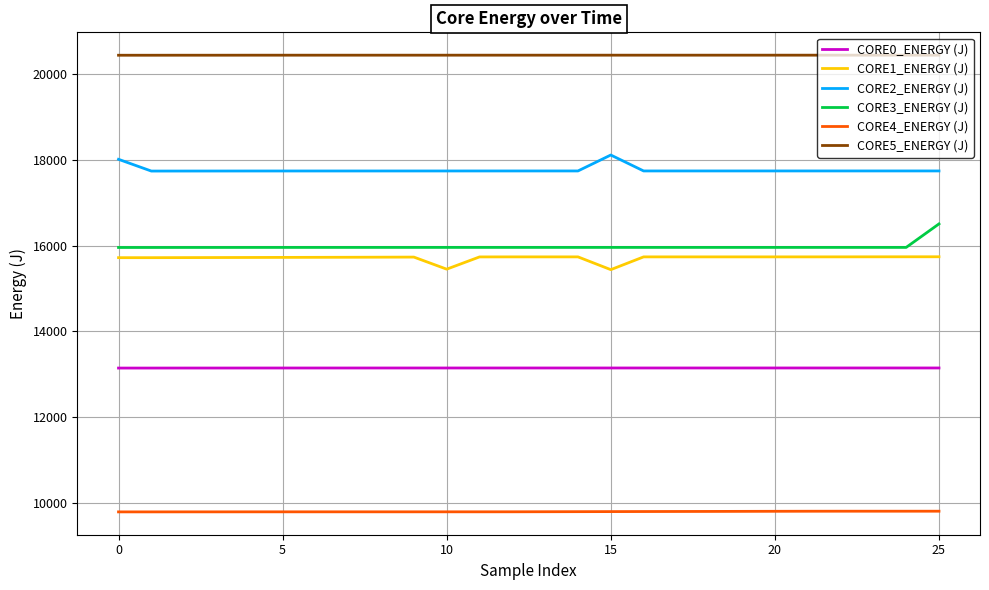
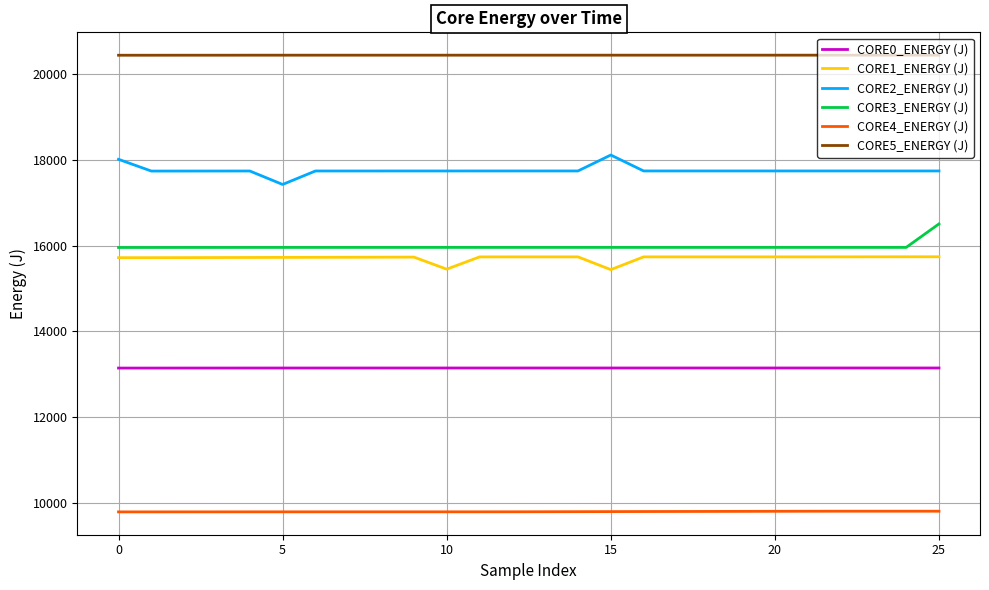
CORE2_ENERGY (J), 5: 17700 -> 17400
